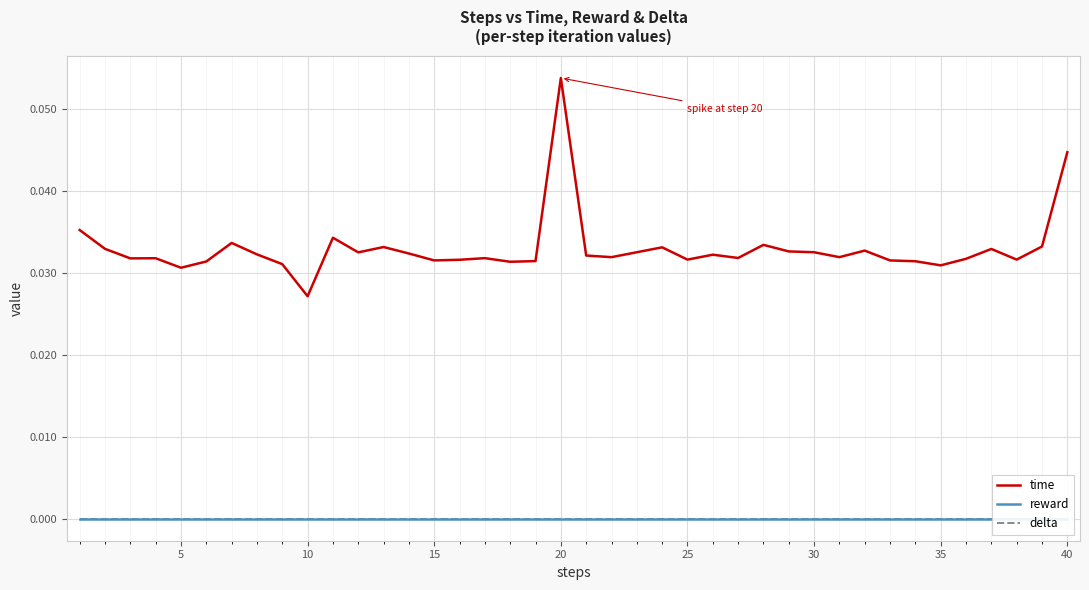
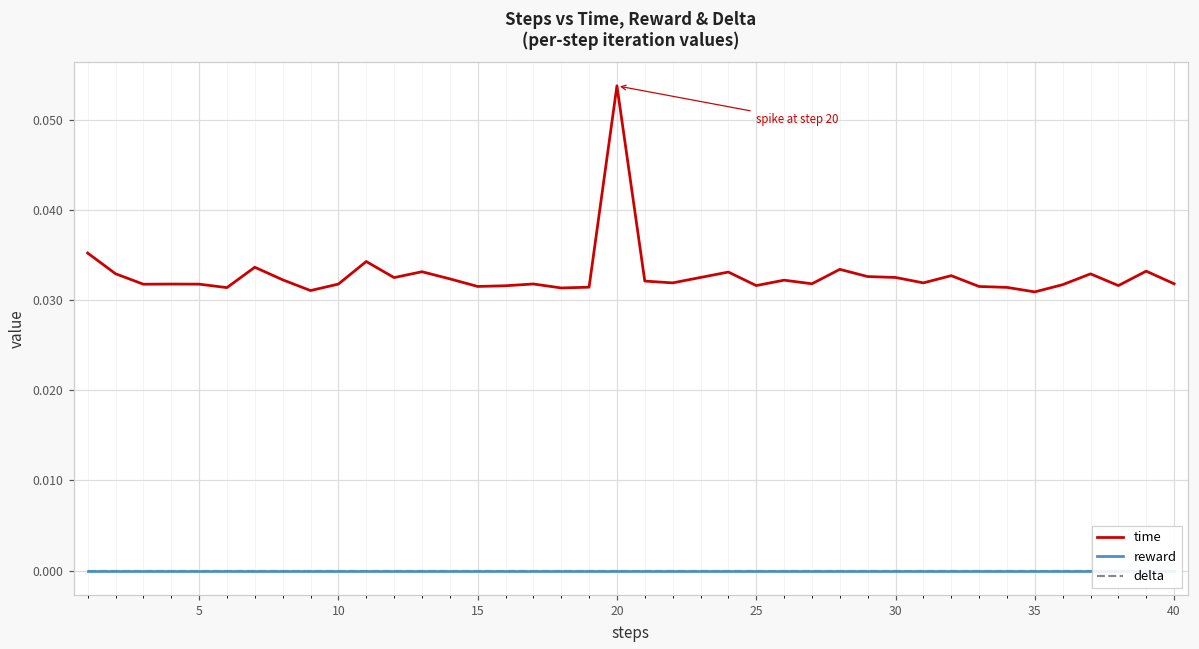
time, 5: 0.031 -> 0.032
time, 10: 0.027 -> 0.032
time, 40: 0.045 -> 0.032
